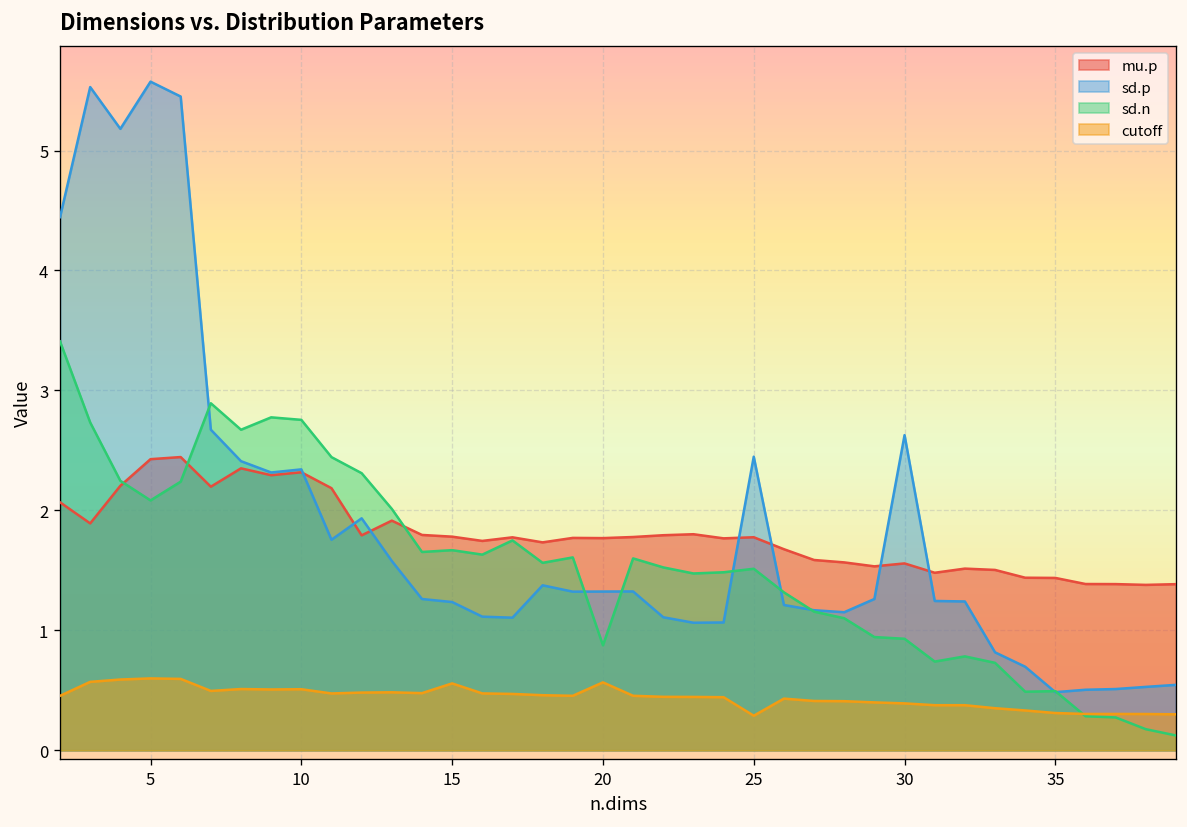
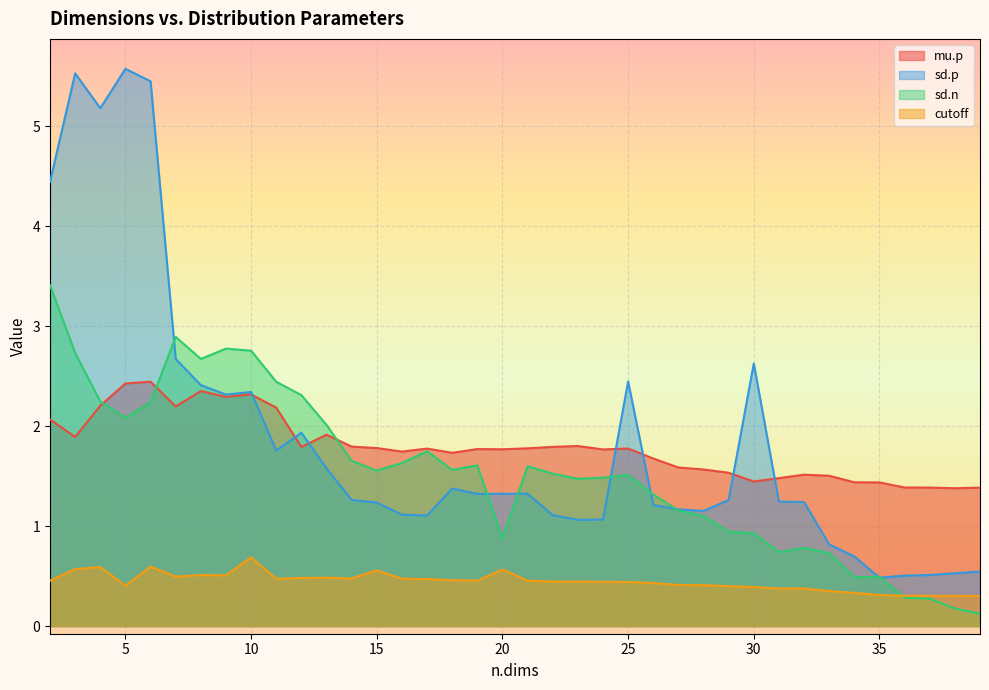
cutoff, 5: 0.6 -> 0.4
cutoff, 10: 0.5 -> 0.7
sd.n, 15: 1.7 -> 1.6
cutoff, 25: 0.3 -> 0.4
mu.p, 30: 1.6 -> 1.4
